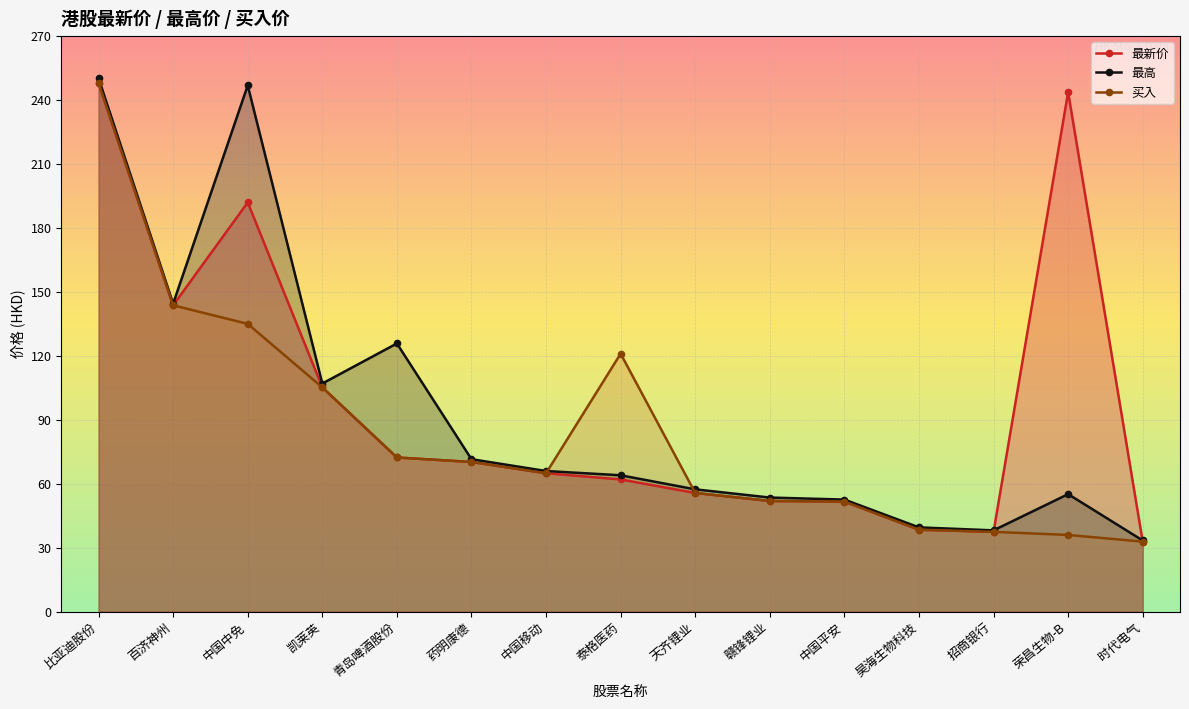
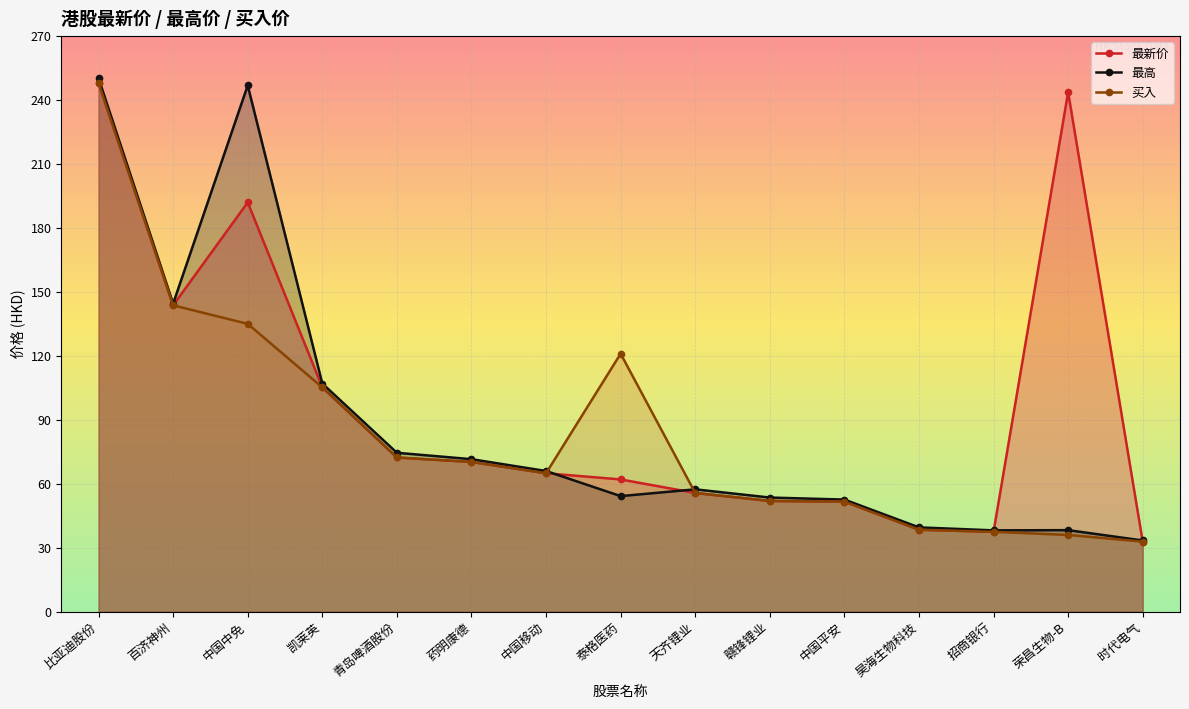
最高, 青岛啤酒股份: 126 -> 75
最高, 泰格医药: 64 -> 54
最高, 荣昌生物-B: 55 -> 38
